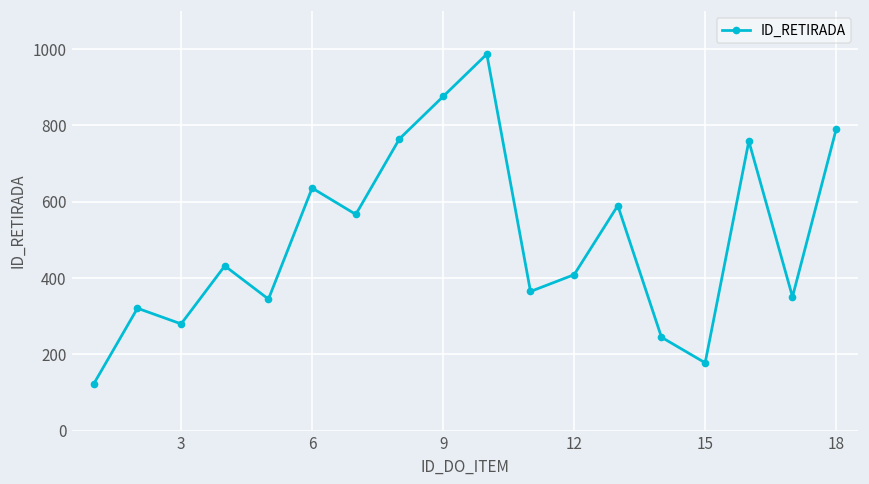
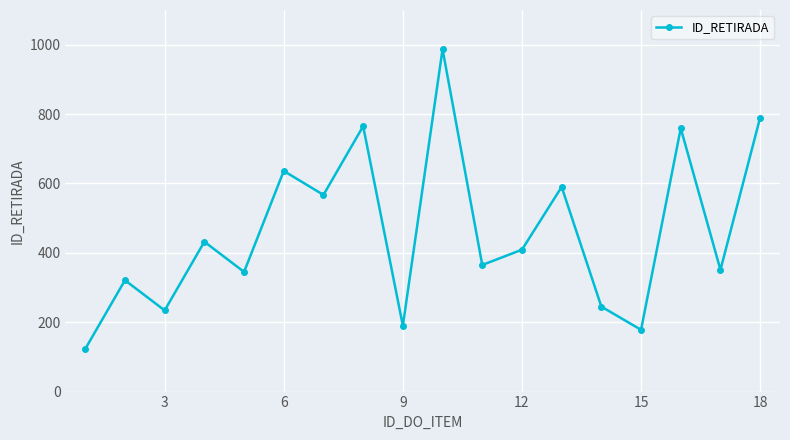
3: 280 -> 230
9: 880 -> 190
